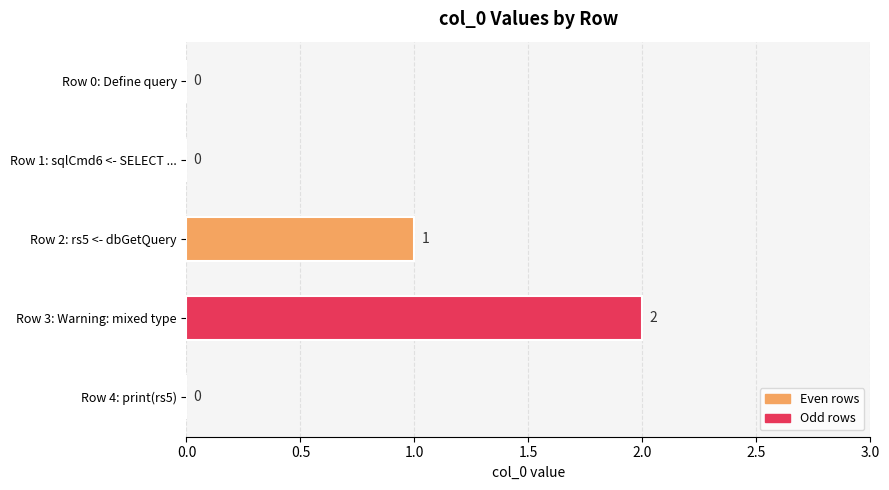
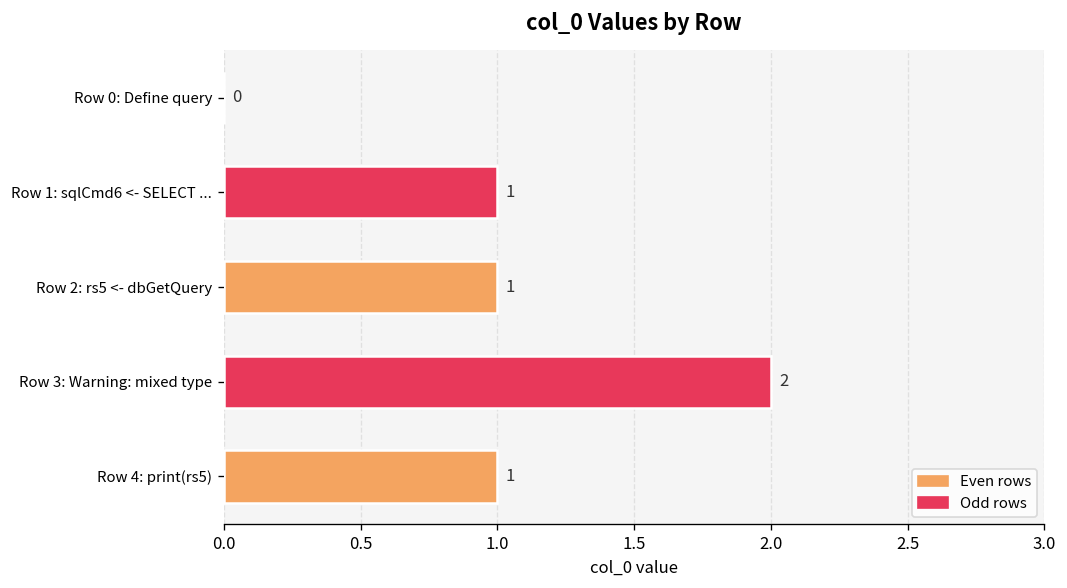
Row 1: sqlCmd6 <- SELECT ...: 0 -> 1
Row 4: print(rs5): 0 -> 1
